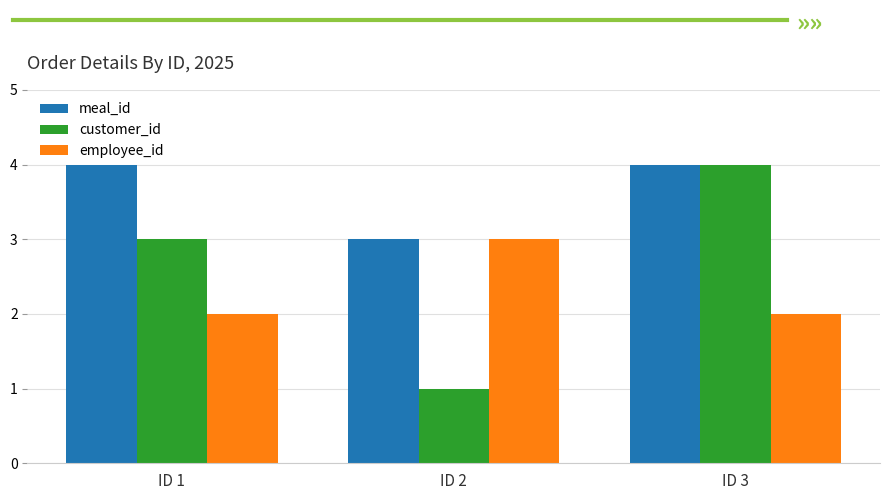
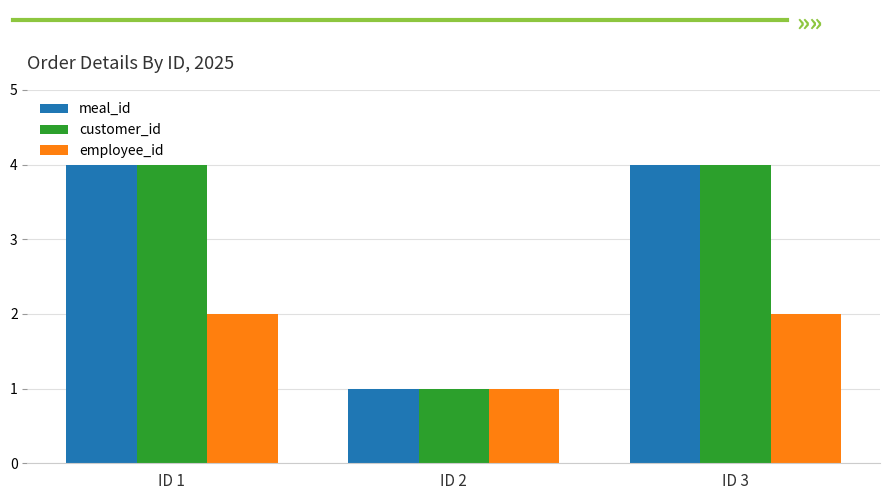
customer_id, ID 1: 3 -> 4
meal_id, ID 2: 3 -> 1
employee_id, ID 2: 3 -> 1
